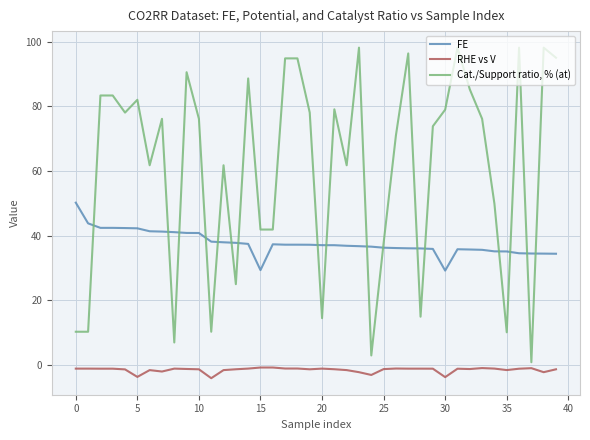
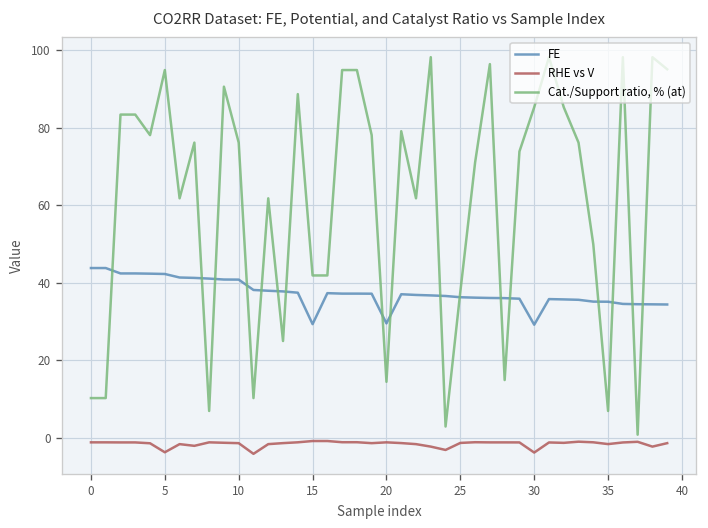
FE, 0: 50 -> 44
Cat./Support ratio, % (at), 5: 82 -> 95
FE, 20: 37 -> 30
Cat./Support ratio, % (at), 30: 79 -> 85
Cat./Support ratio, % (at), 35: 10 -> 7
